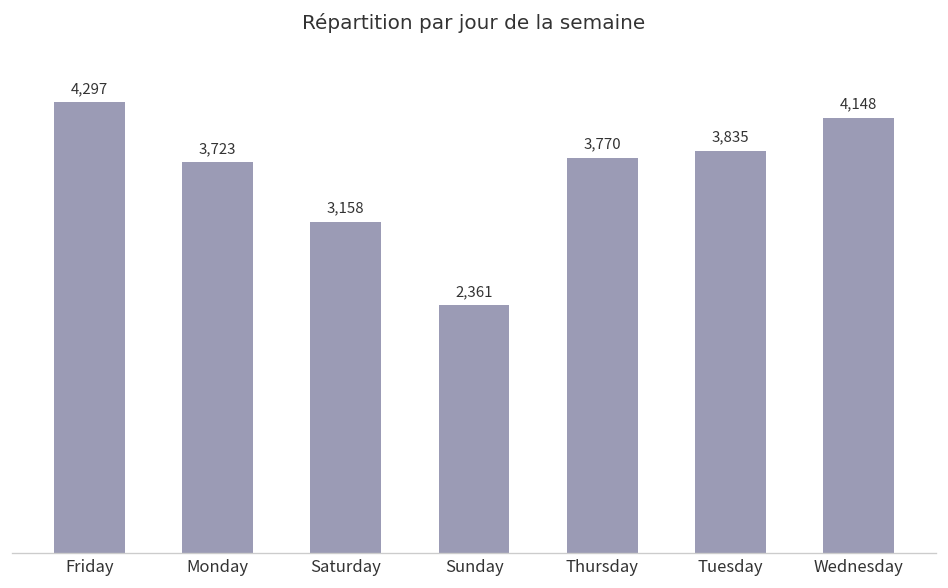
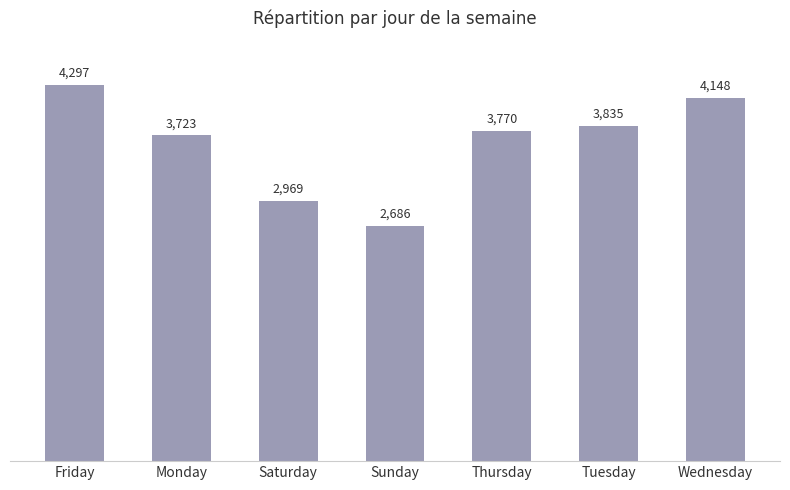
Saturday: 3,158 -> 2,969
Sunday: 2,361 -> 2,686
